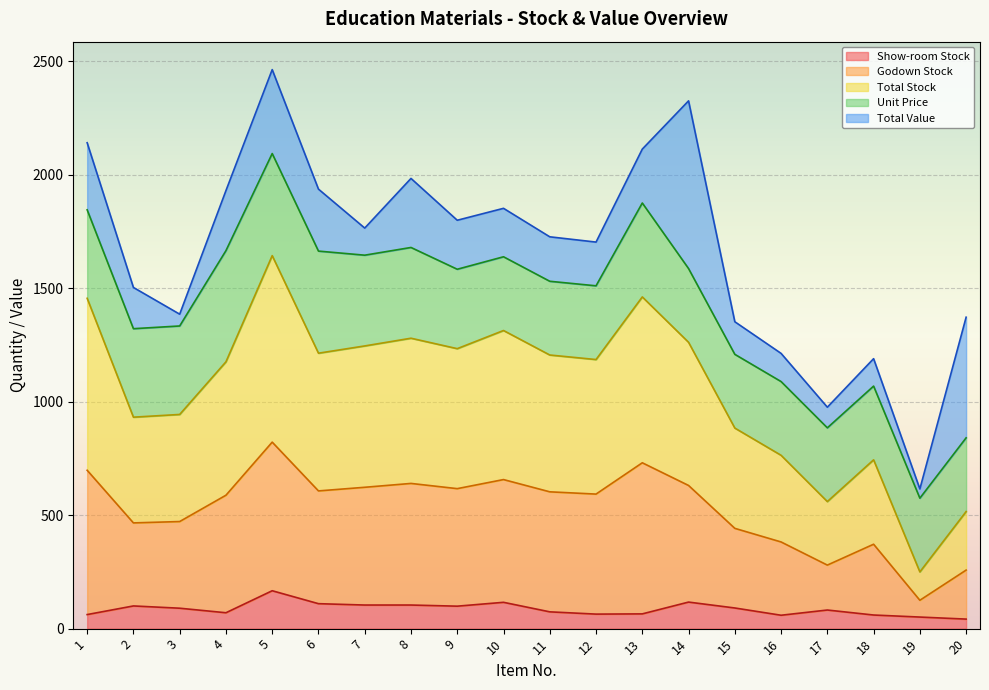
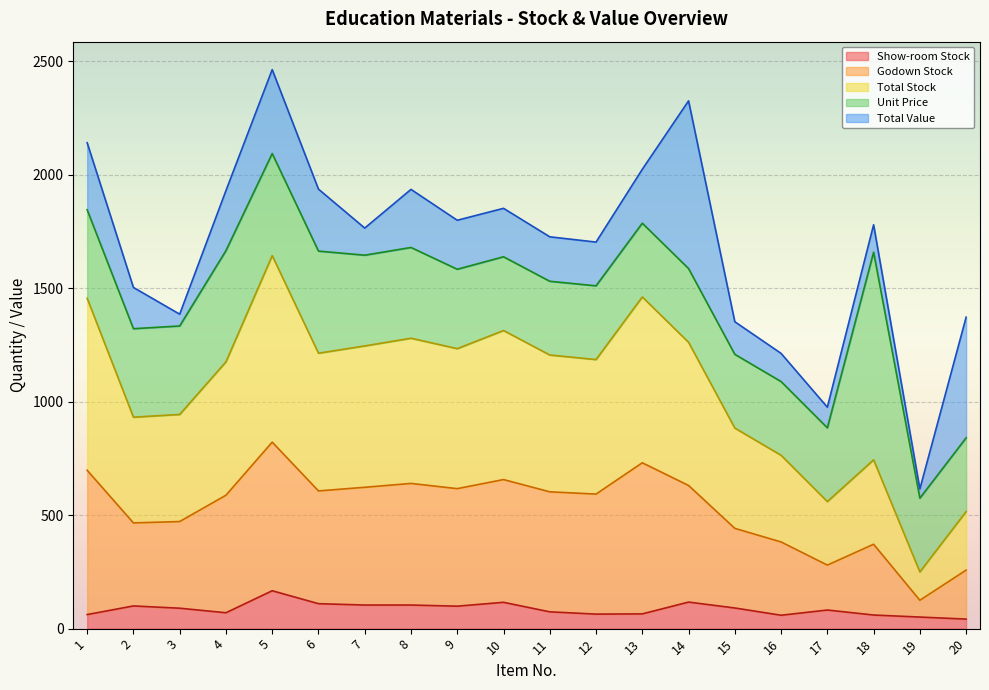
Total Value, 8: 300 -> 260
Unit Price, 13: 410 -> 330
Unit Price, 18: 330 -> 920
